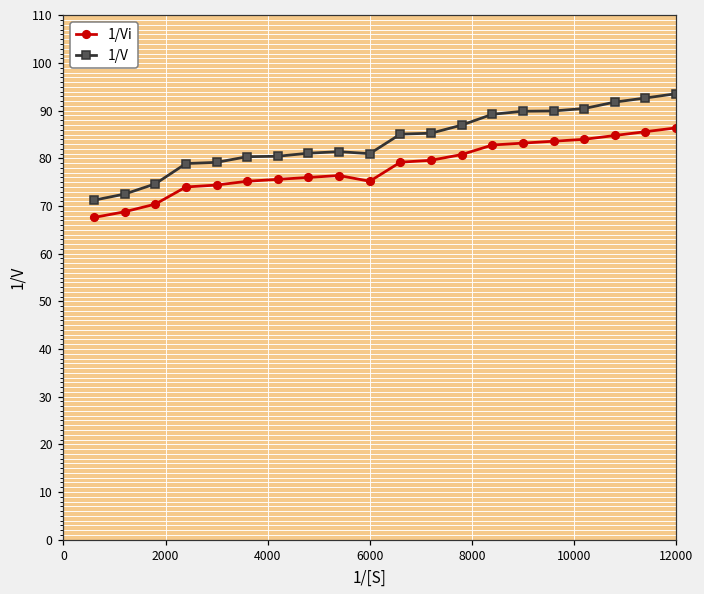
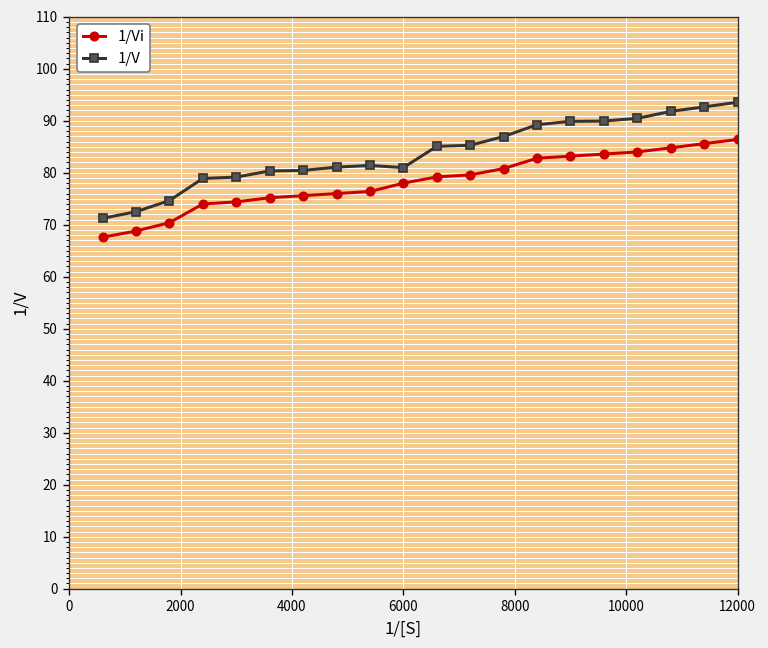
1/Vi, 6000: 75 -> 78
